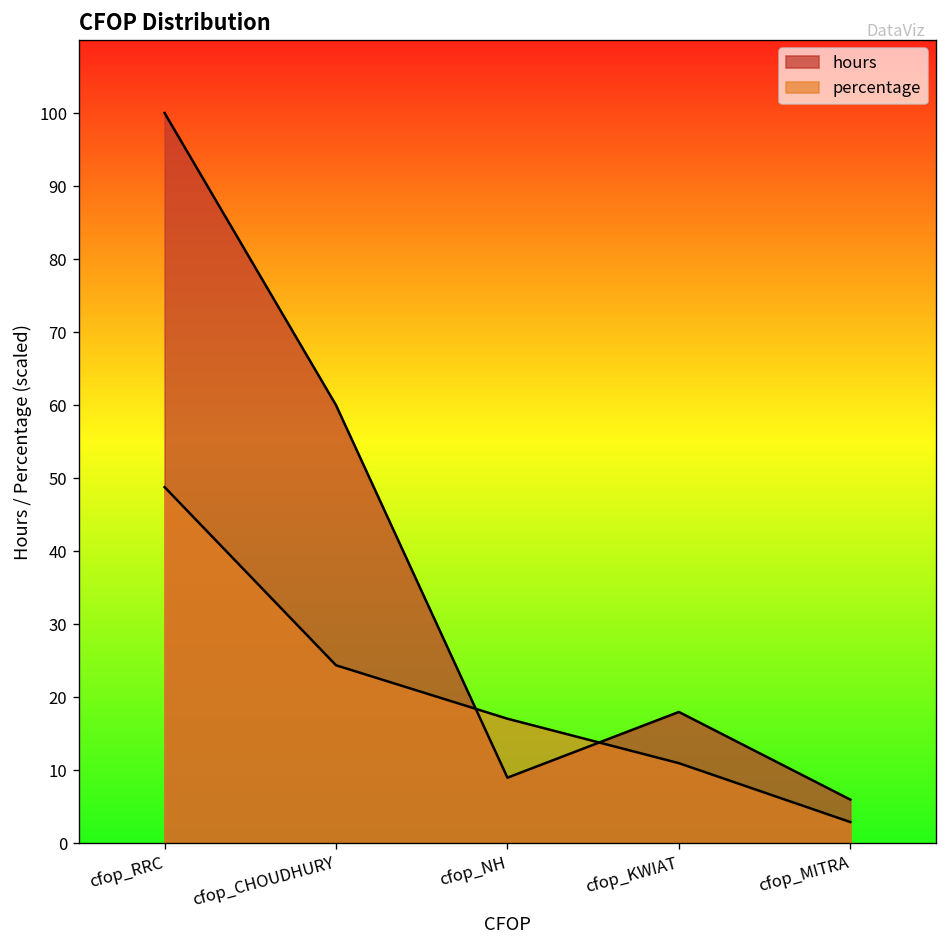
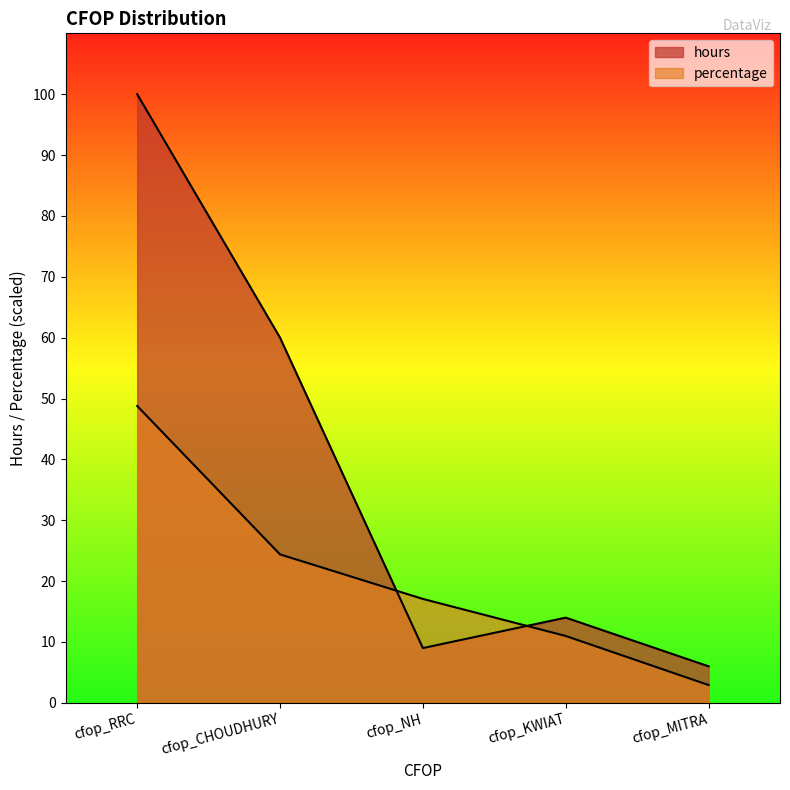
hours, cfop_KWIAT: 18 -> 14
